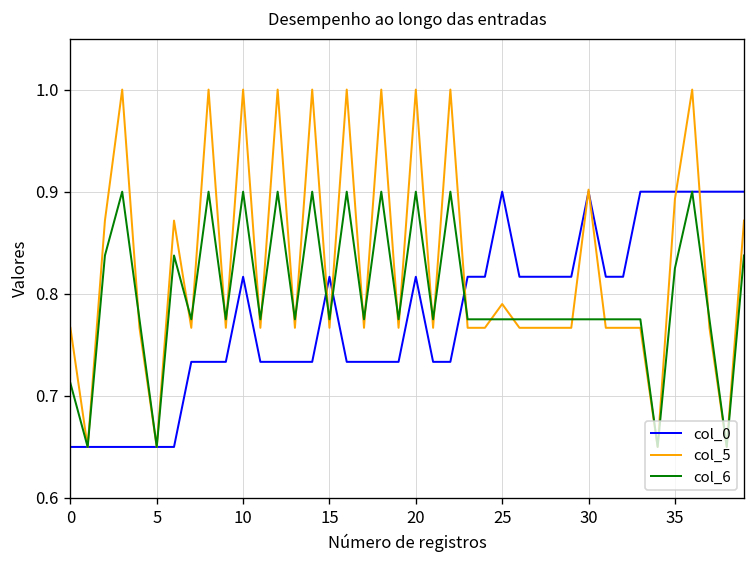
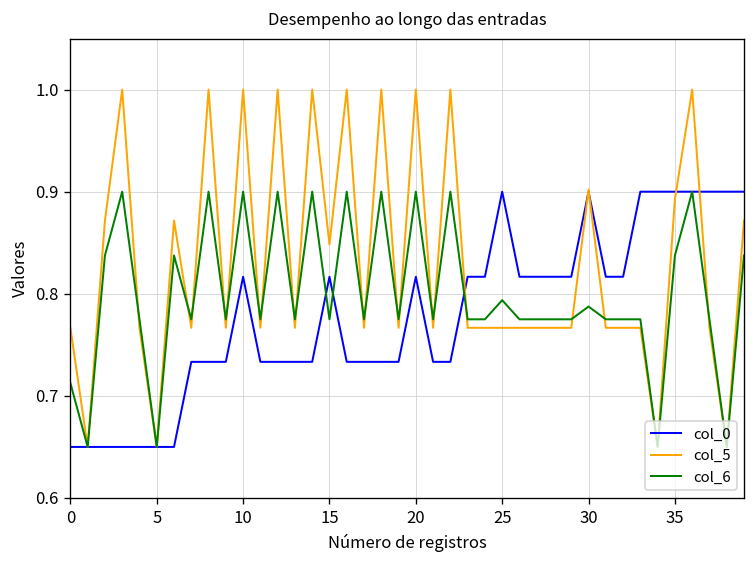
col_5, 15: 0.77 -> 0.85
col_5, 25: 0.79 -> 0.77
col_6, 25: 0.78 -> 0.79
col_6, 30: 0.78 -> 0.79
col_6, 35: 0.83 -> 0.84
